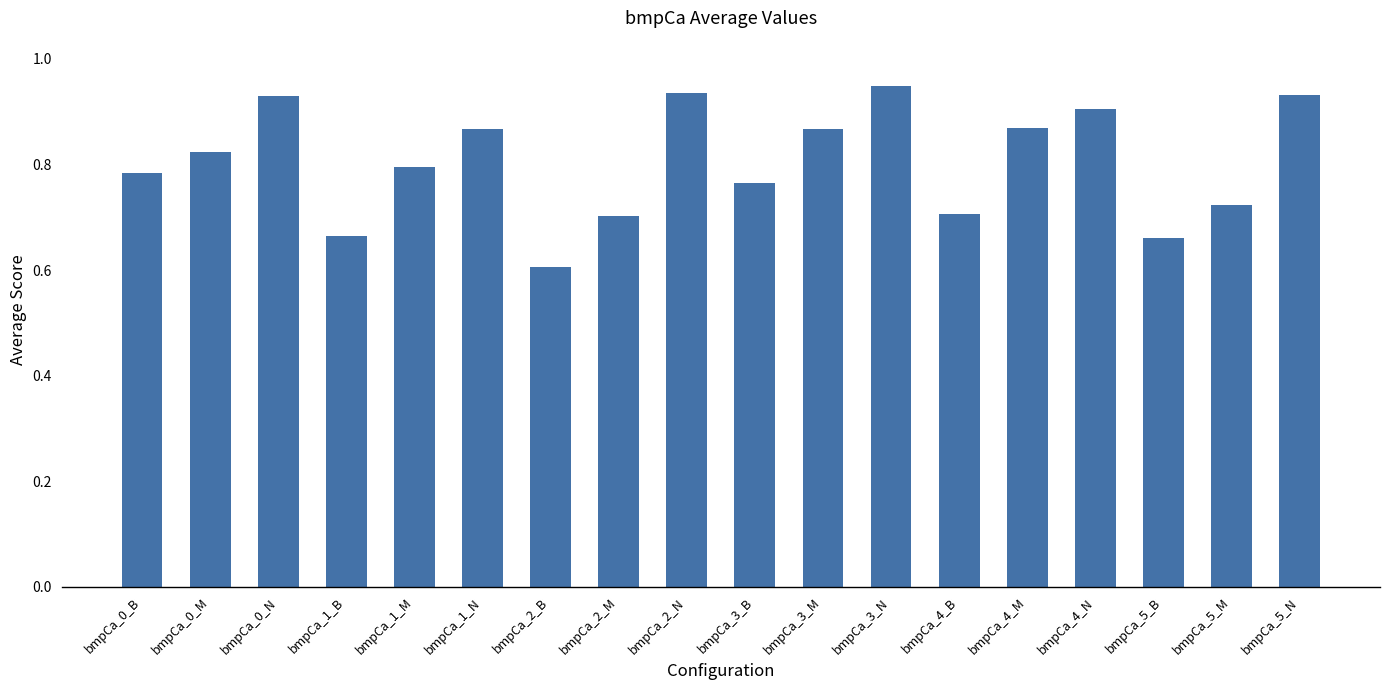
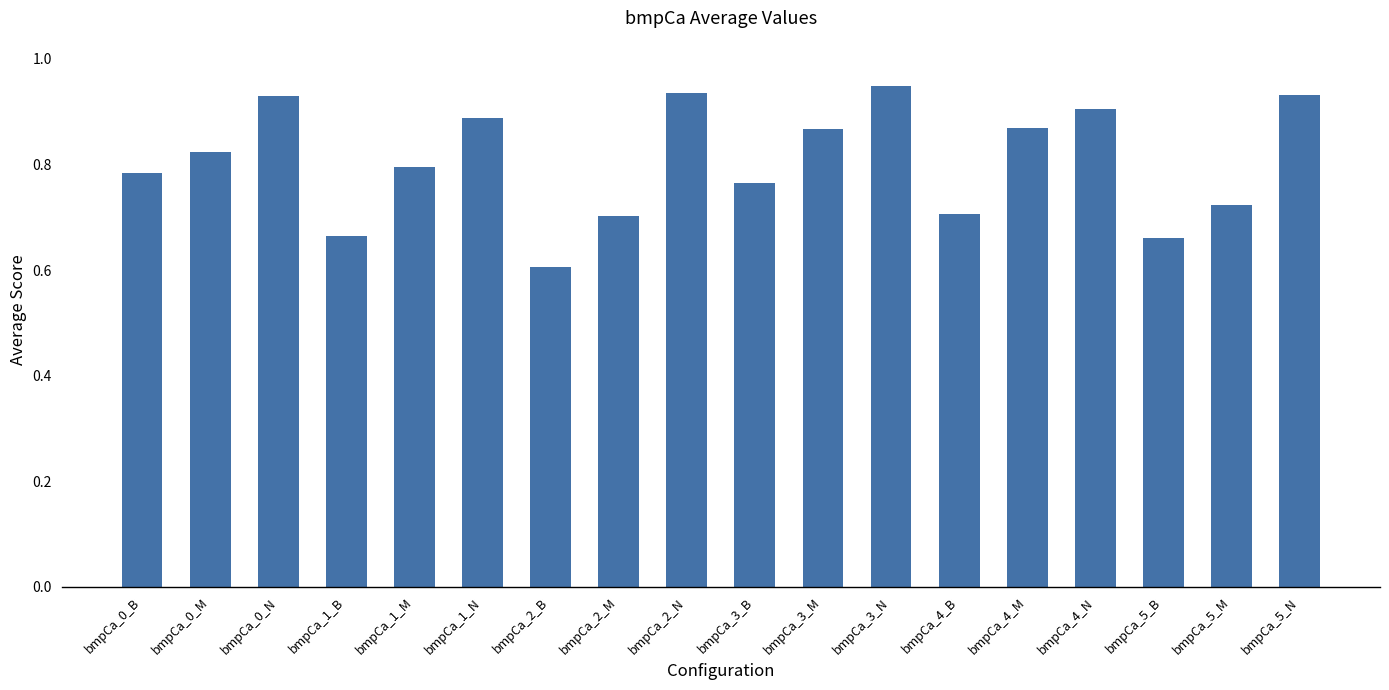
bmpCa_1_N: 0.87 -> 0.89
